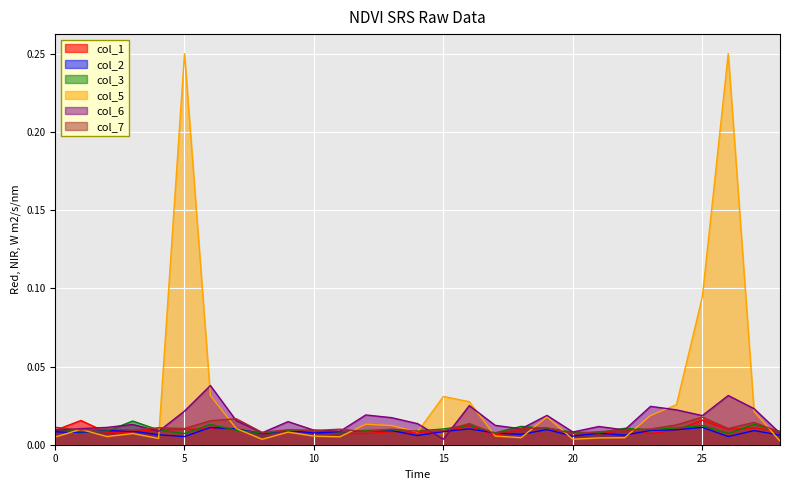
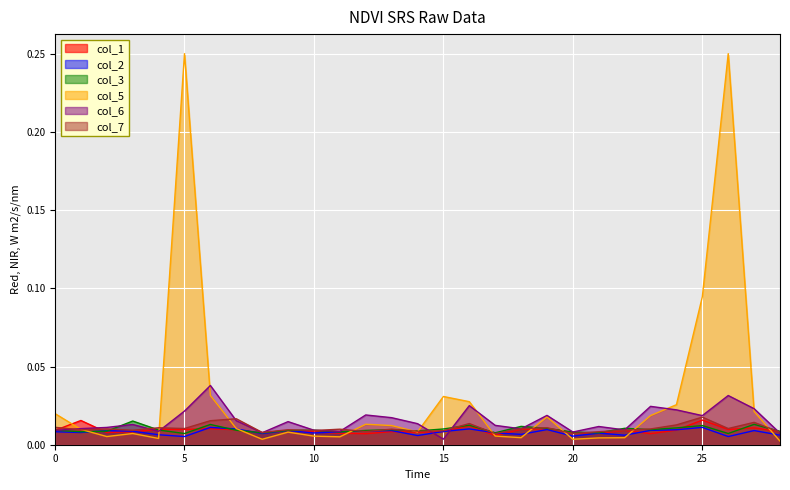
col_5, 0: 0.005 -> 0.020
